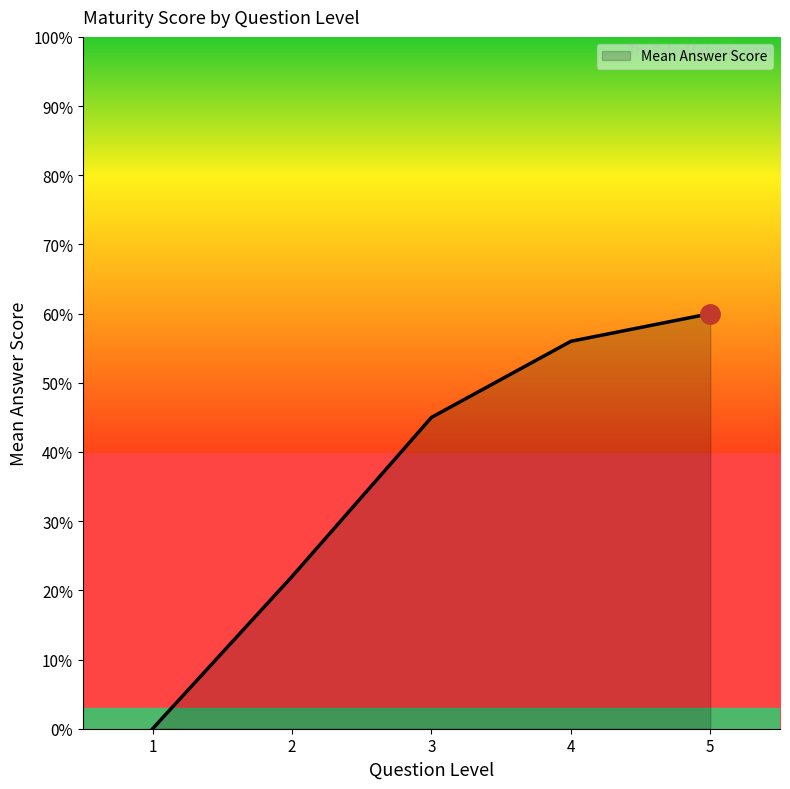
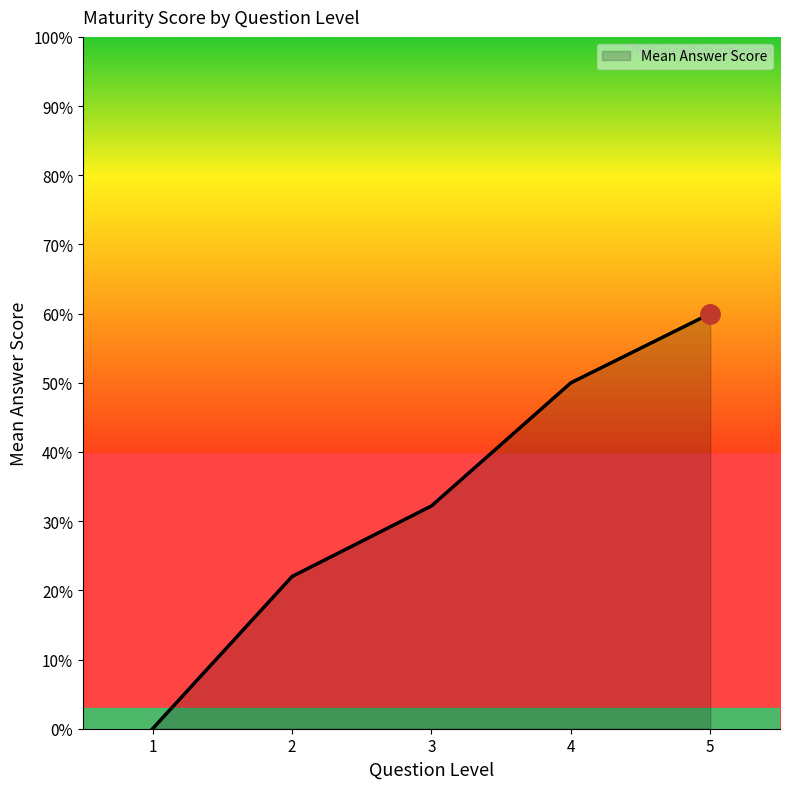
Mean Answer Score, 3: 45% -> 32%
Mean Answer Score, 4: 56% -> 50%
